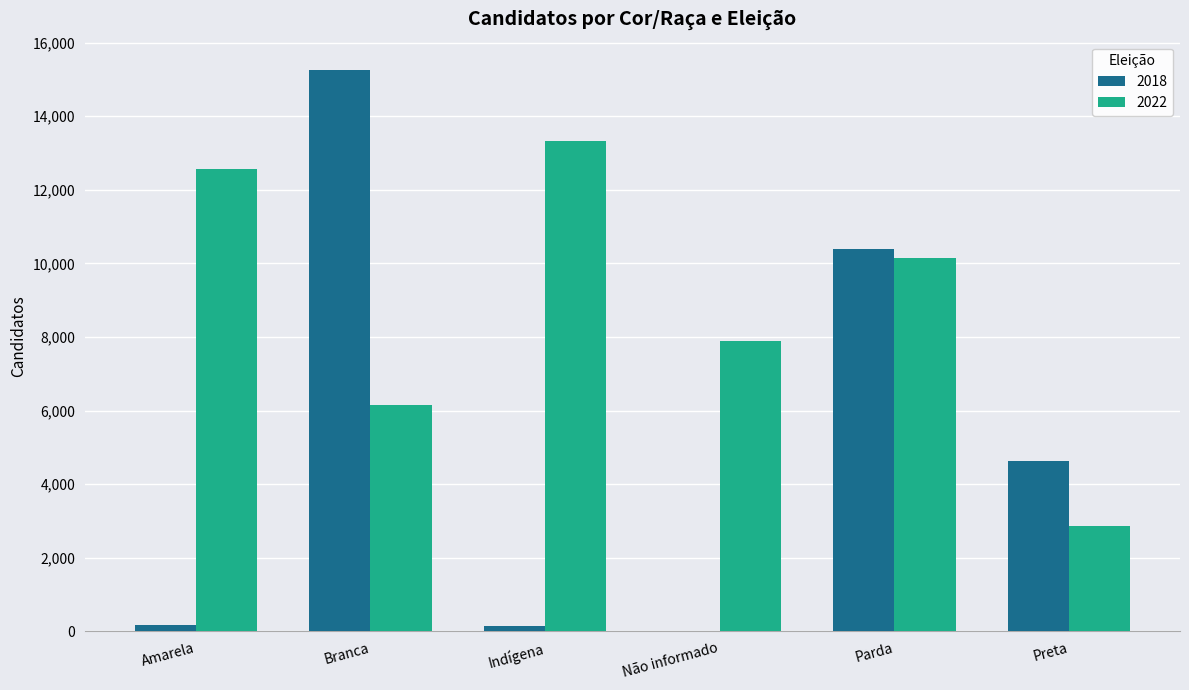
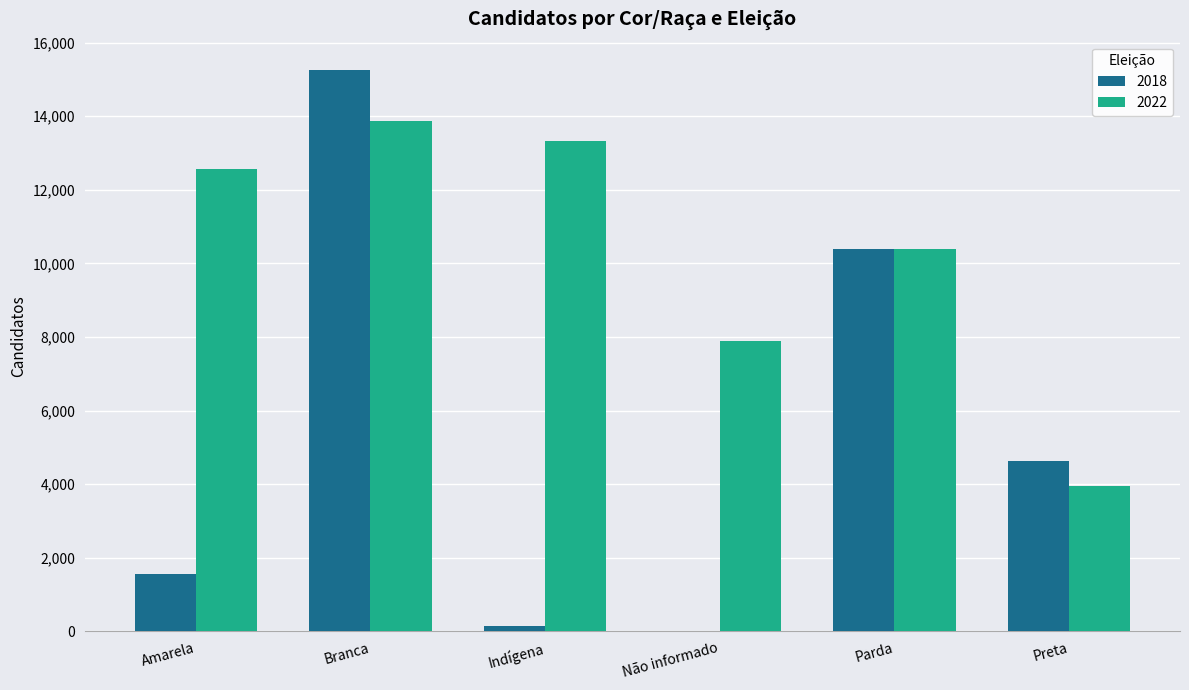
2018, Amarela: 200 -> 1,600
2022, Branca: 6,100 -> 13,900
2022, Parda: 10,200 -> 10,400
2022, Preta: 2,900 -> 4,000
